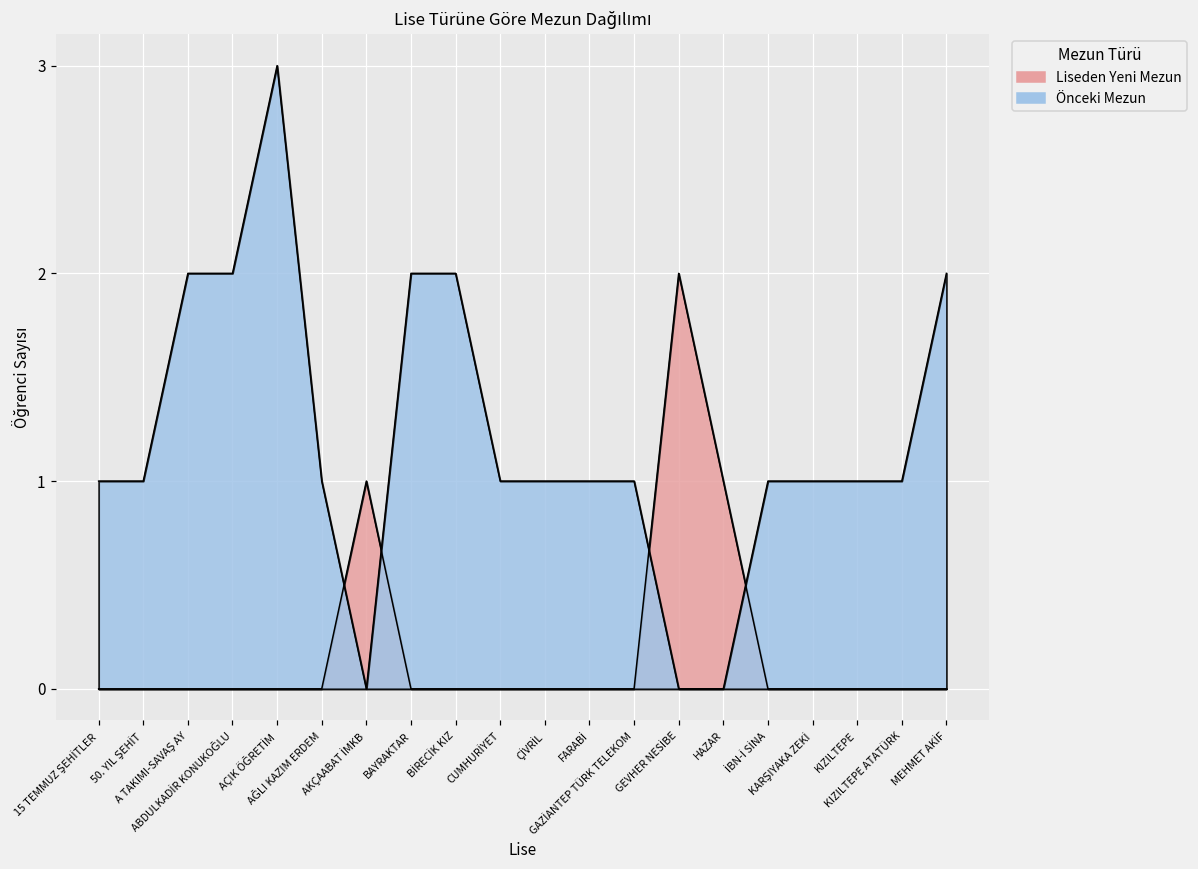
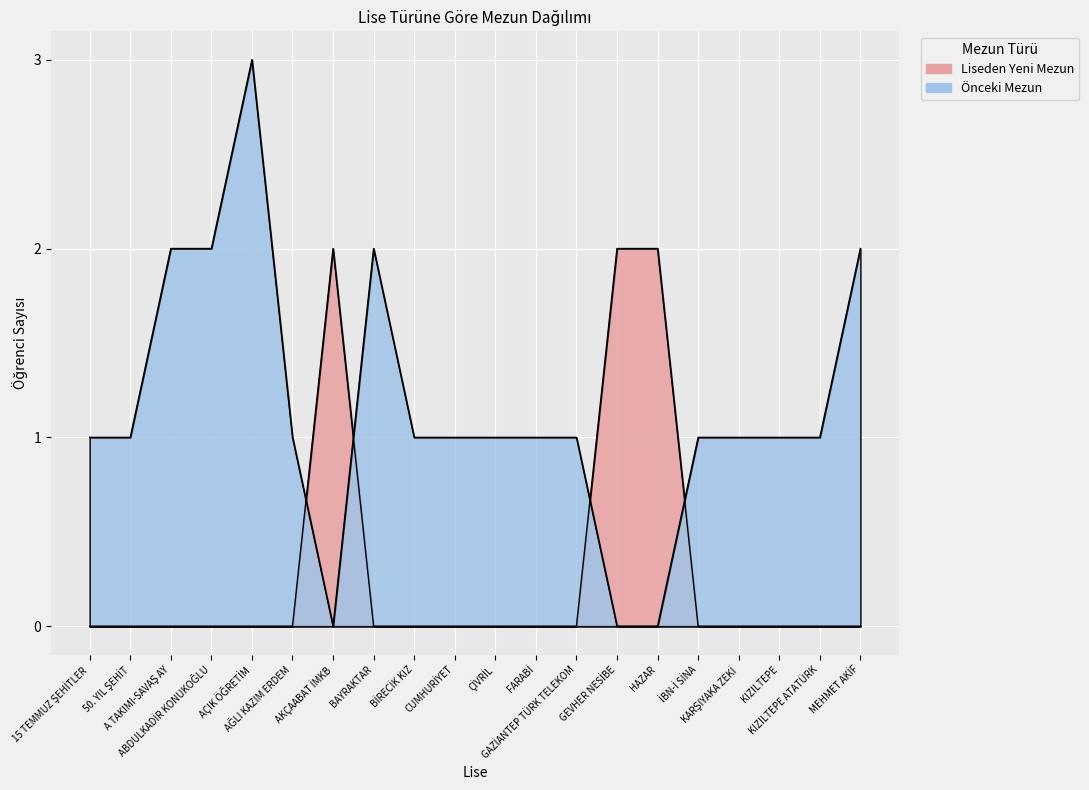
Liseden Yeni Mezun, AKÇAABAT İMKB: 1 -> 2
Önceki Mezun, BİRECİK KIZ: 2 -> 1
Liseden Yeni Mezun, HAZAR: 1 -> 2
